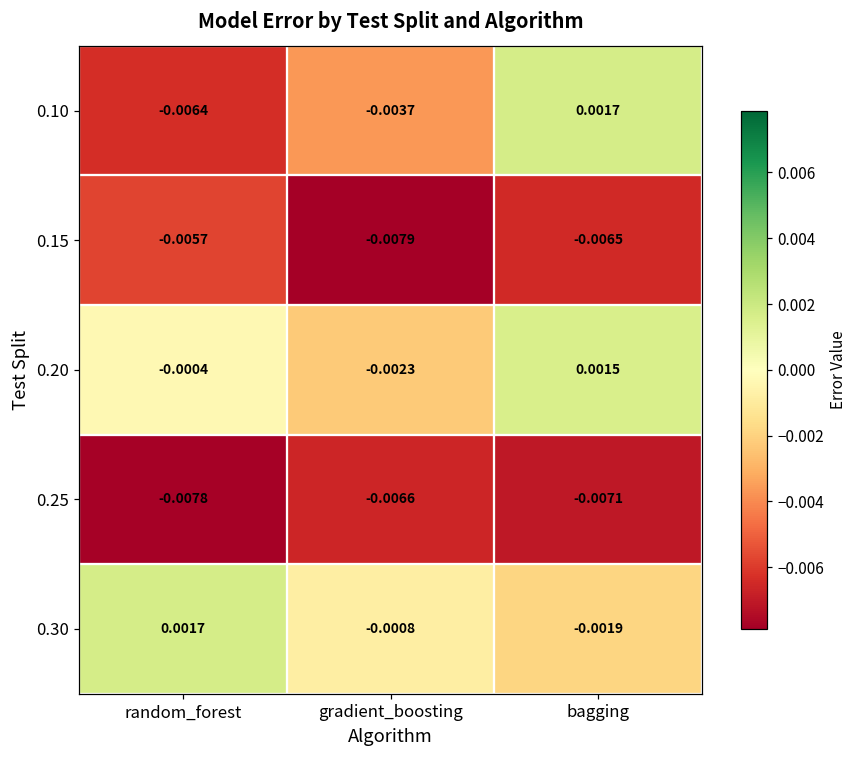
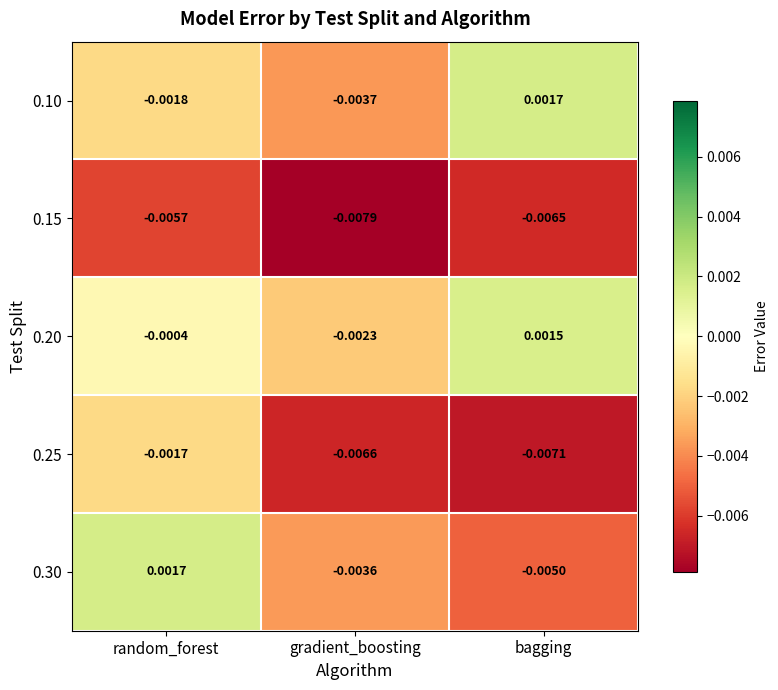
0.10, random_forest: -0.0064 -> -0.0018
0.25, random_forest: -0.0078 -> -0.0017
0.30, gradient_boosting: -0.0008 -> -0.0036
0.30, bagging: -0.0019 -> -0.0050
